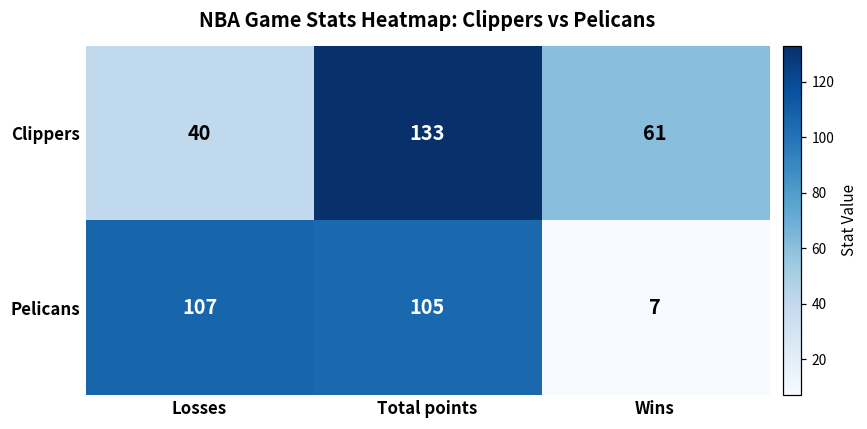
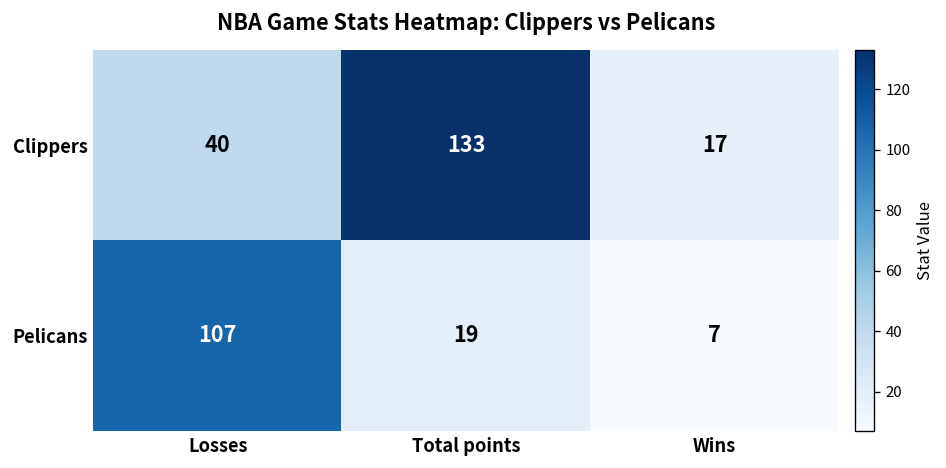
Clippers, Wins: 61 -> 17
Pelicans, Total points: 105 -> 19
